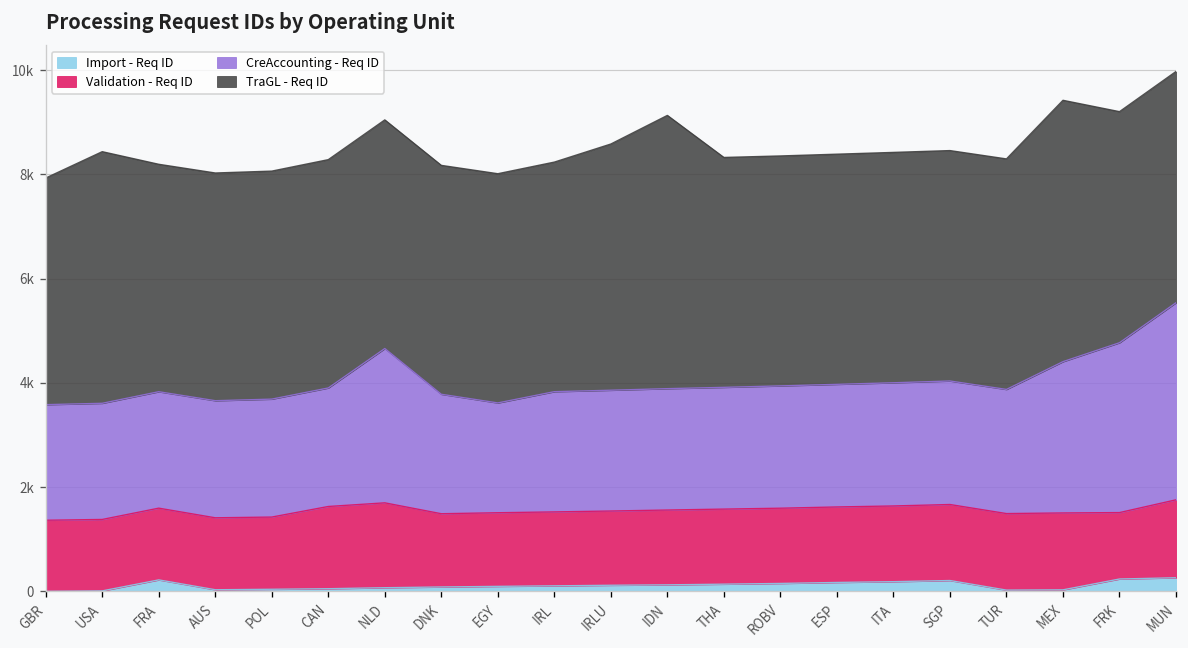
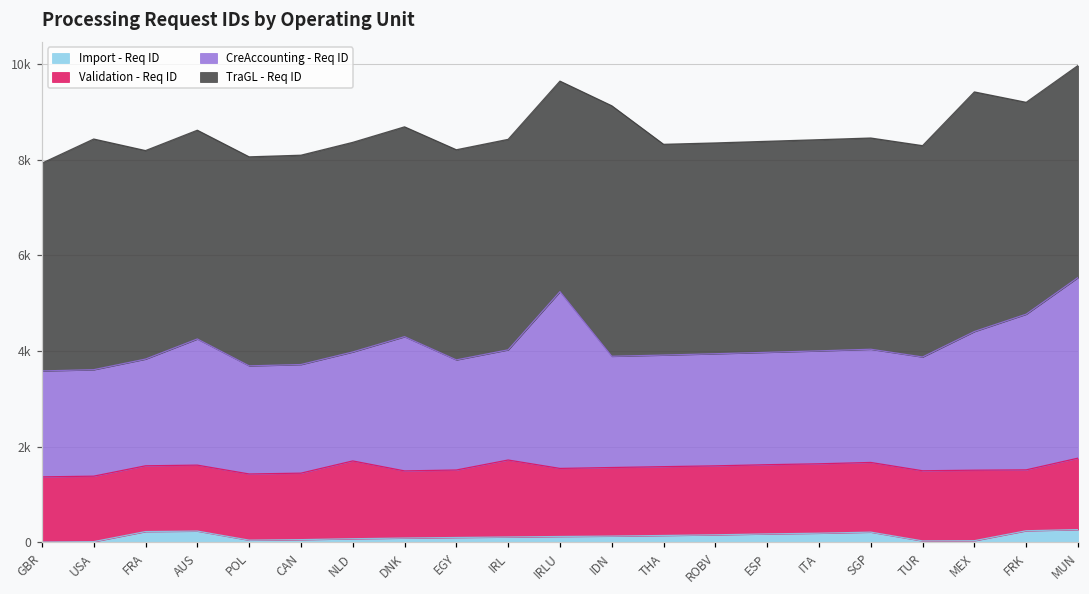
Import - Req ID, AUS: 0 -> 200
CreAccounting - Req ID, AUS: 2200 -> 2600
Validation - Req ID, CAN: 1600 -> 1400
CreAccounting - Req ID, NLD: 3000 -> 2300
CreAccounting - Req ID, DNK: 2300 -> 2800
CreAccounting - Req ID, EGY: 2100 -> 2300
Validation - Req ID, IRL: 1400 -> 1600
CreAccounting - Req ID, IRLU: 2300 -> 3700
TraGL - Req ID, IRLU: 4700 -> 4400
